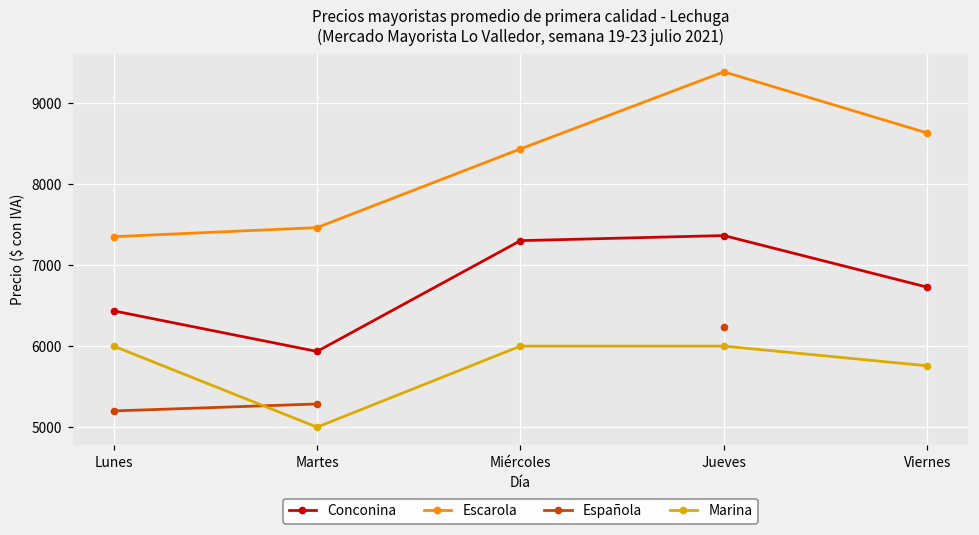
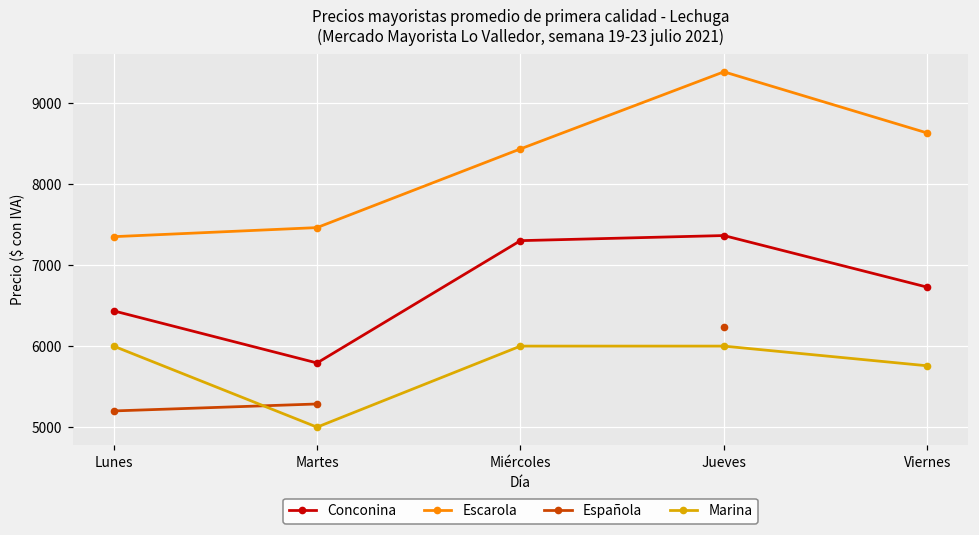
Conconina, Martes: 5900 -> 5800
